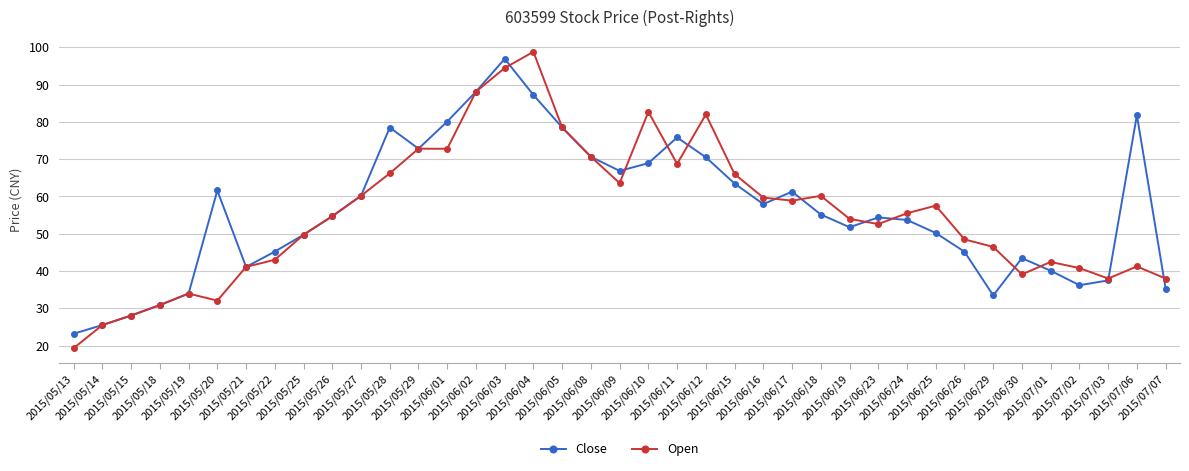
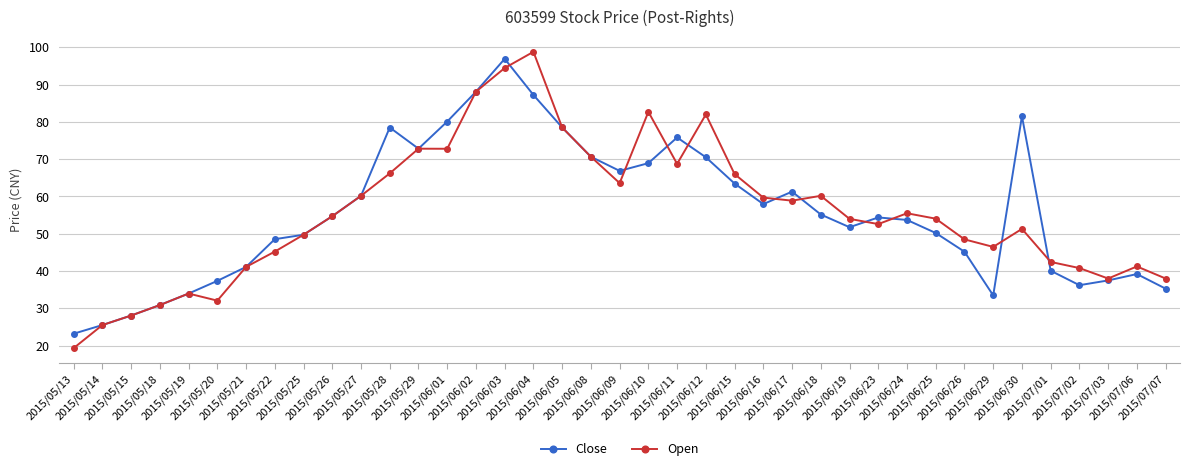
Close, 2015/05/20: 62 -> 37
Close, 2015/05/22: 45 -> 49
Open, 2015/05/22: 43 -> 45
Open, 2015/06/25: 58 -> 54
Close, 2015/06/30: 43 -> 82
Open, 2015/06/30: 39 -> 51
Close, 2015/07/06: 82 -> 39
